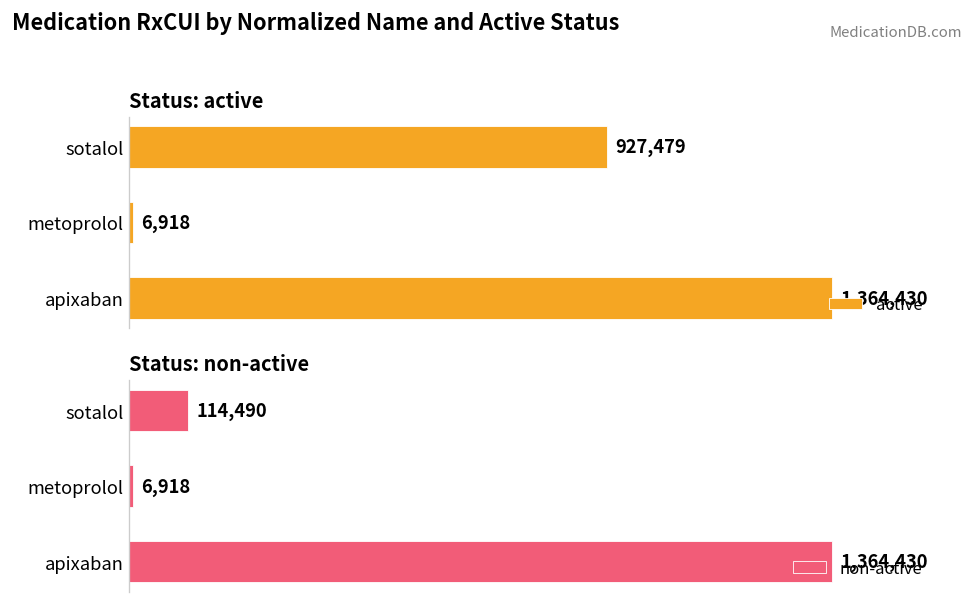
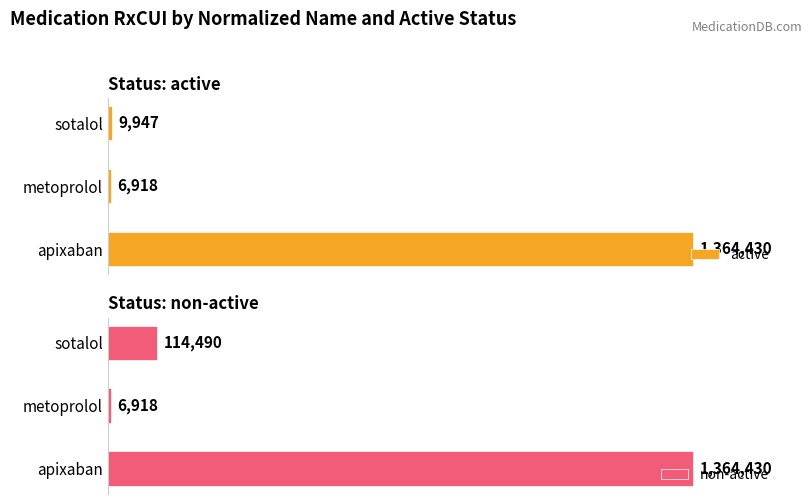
Status: active, sotalol: 927,479 -> 9,947
